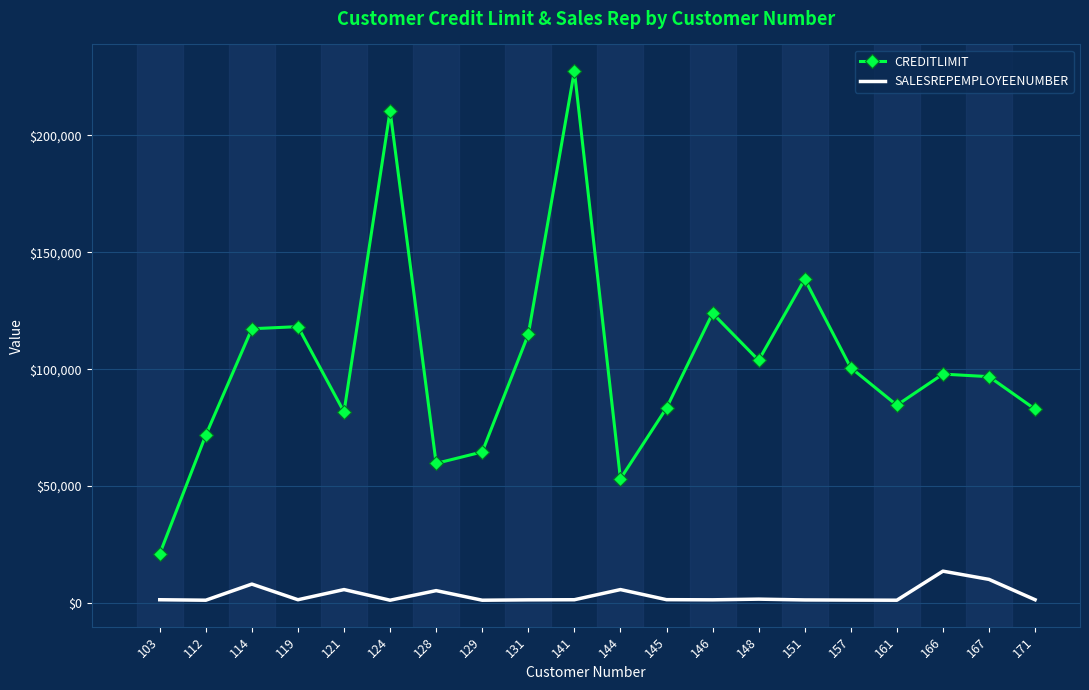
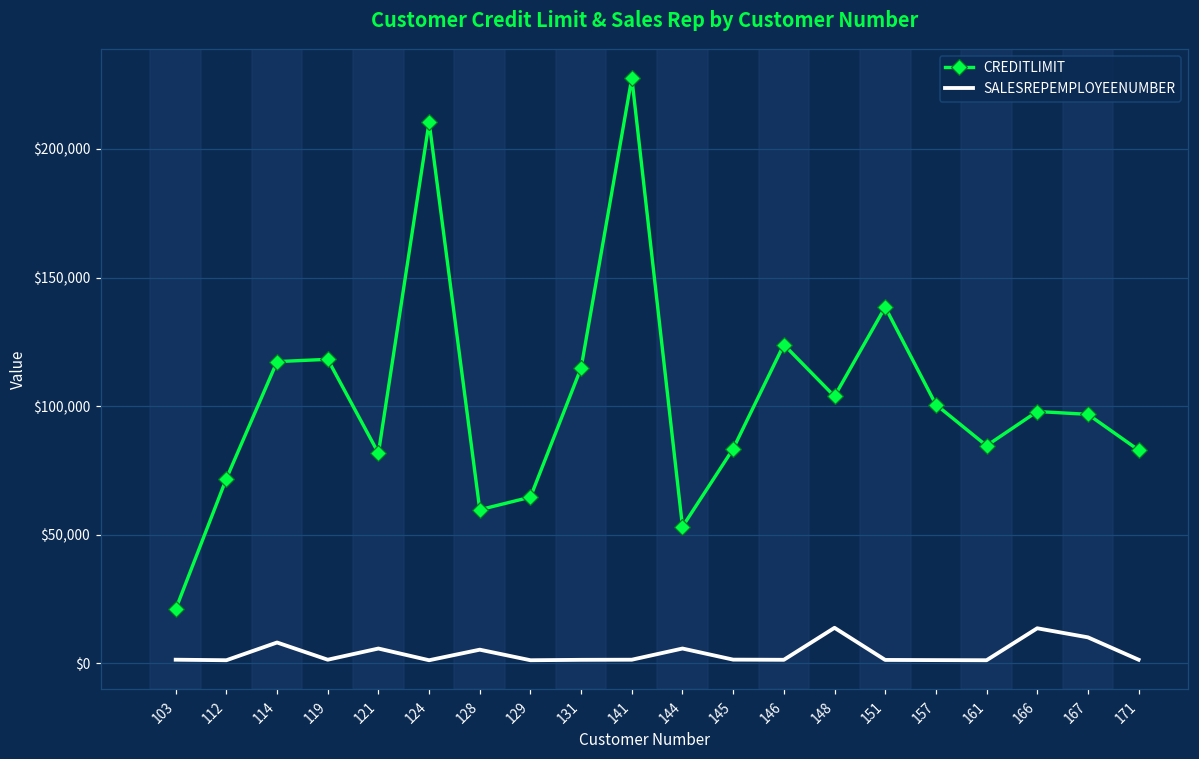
SALESREPEMPLOYEENUMBER, 148: $2,000 -> $14,000
